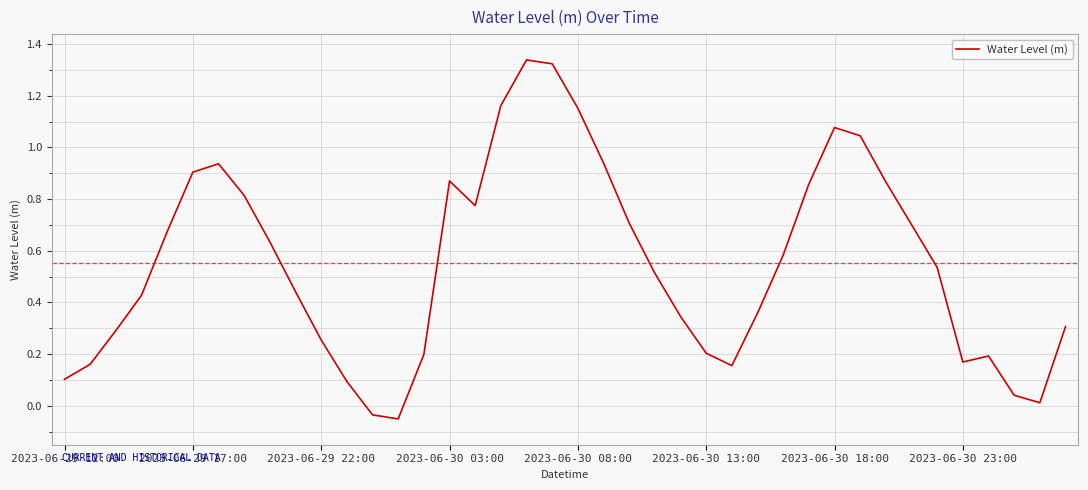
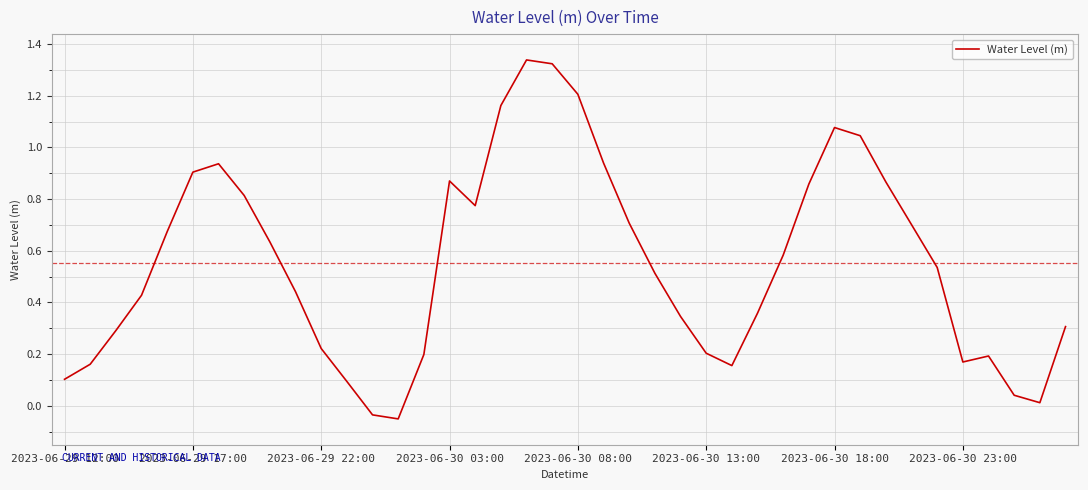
2023-06-29 22:00: 0.25 -> 0.22
2023-06-30 08:00: 1.15 -> 1.21
